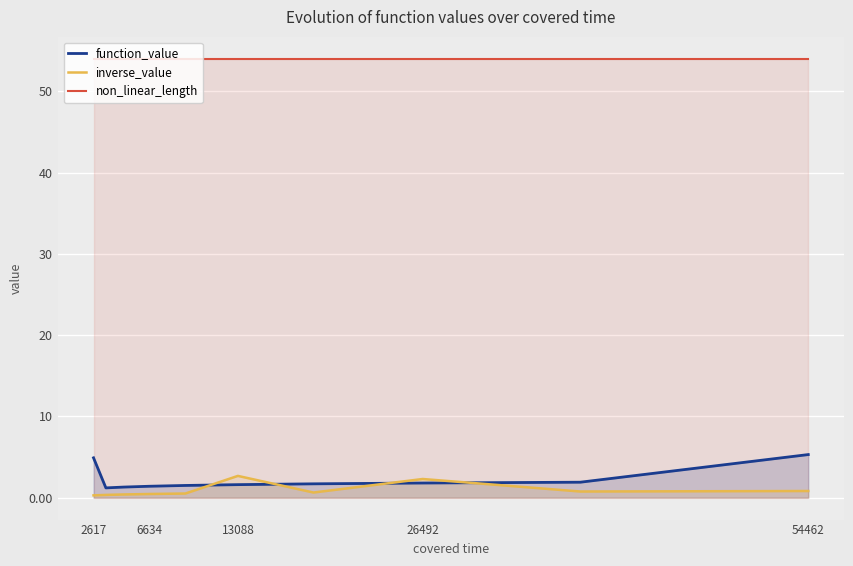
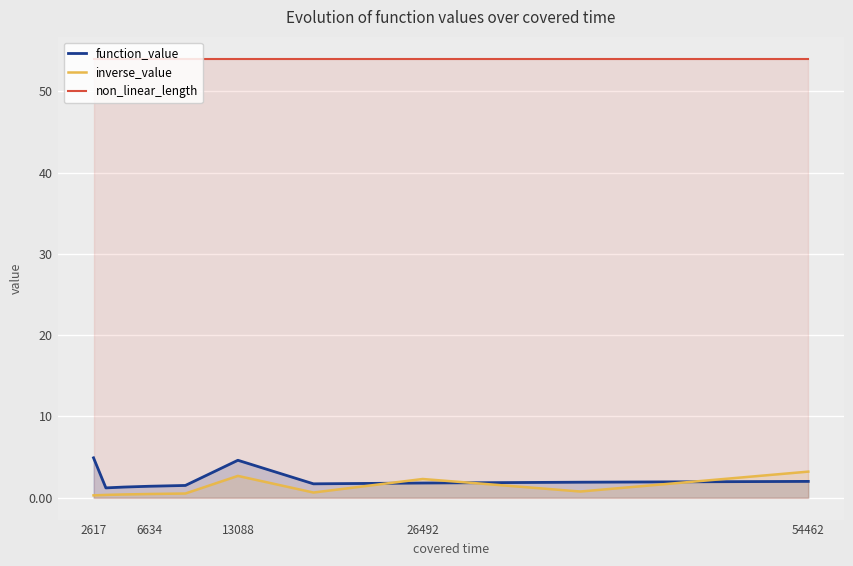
function_value, 13088: 2 -> 5
function_value, 54462: 5 -> 2
inverse_value, 54462: 1 -> 3
